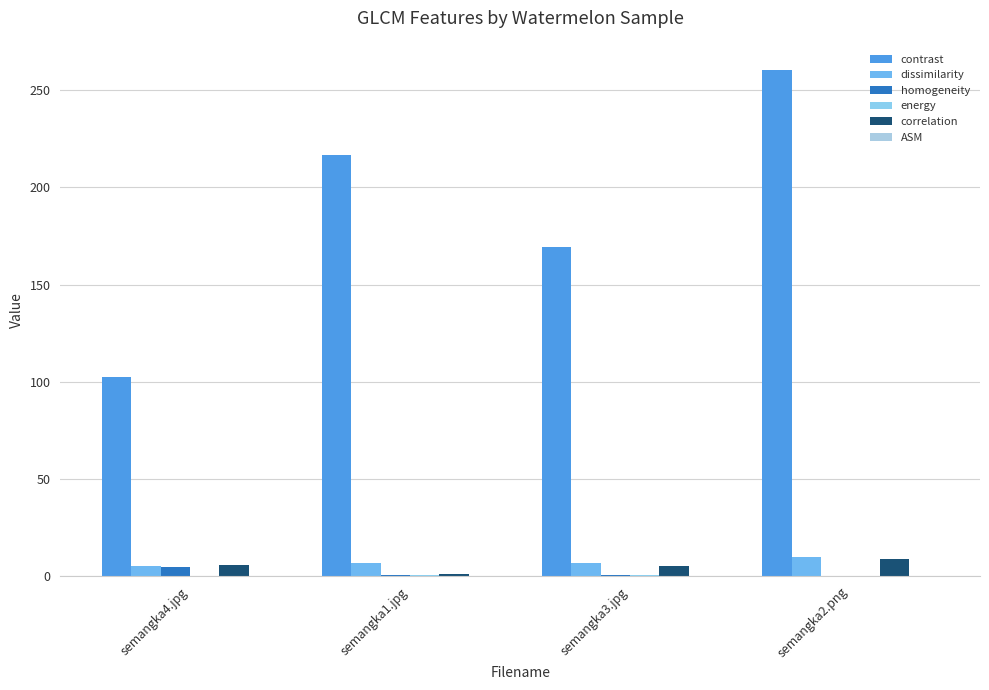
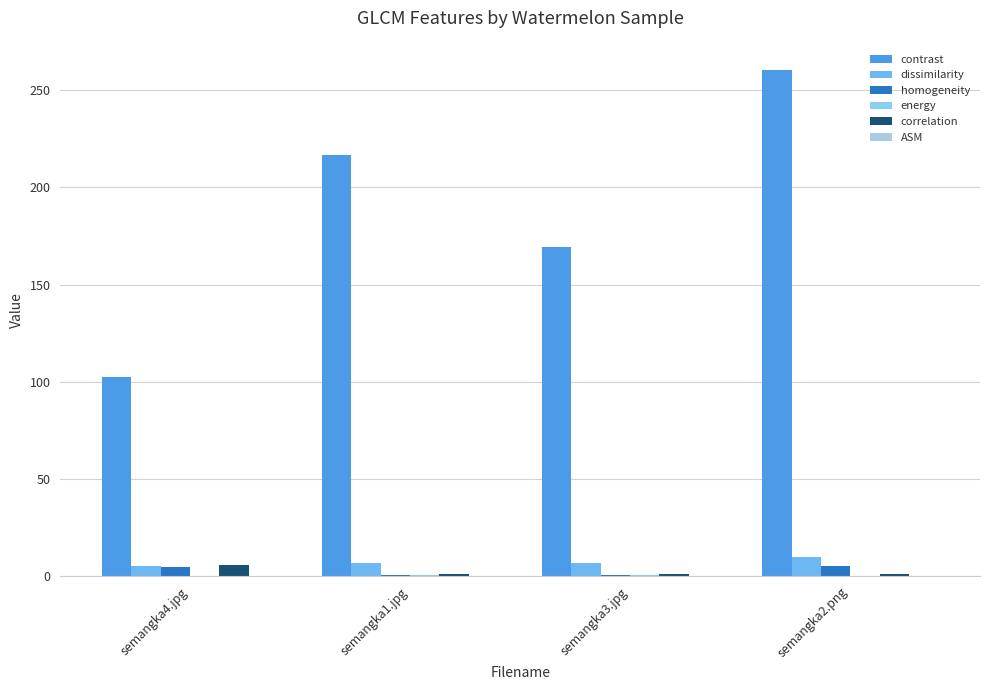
correlation, semangka3.jpg: 5 -> 1
homogeneity, semangka2.png: 0 -> 5
correlation, semangka2.png: 9 -> 1
